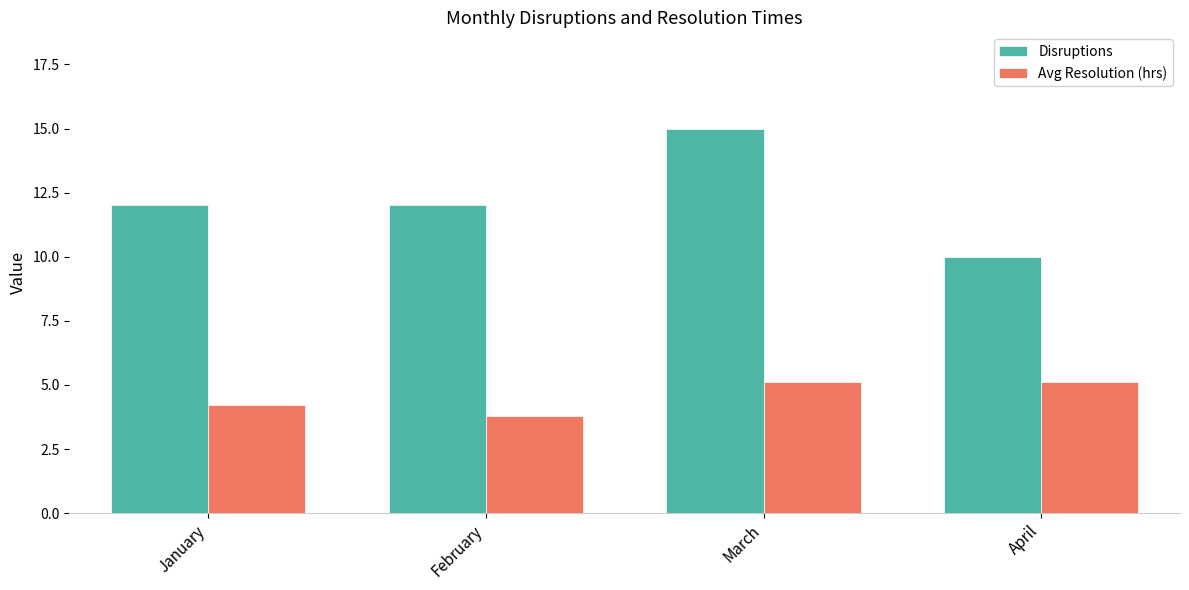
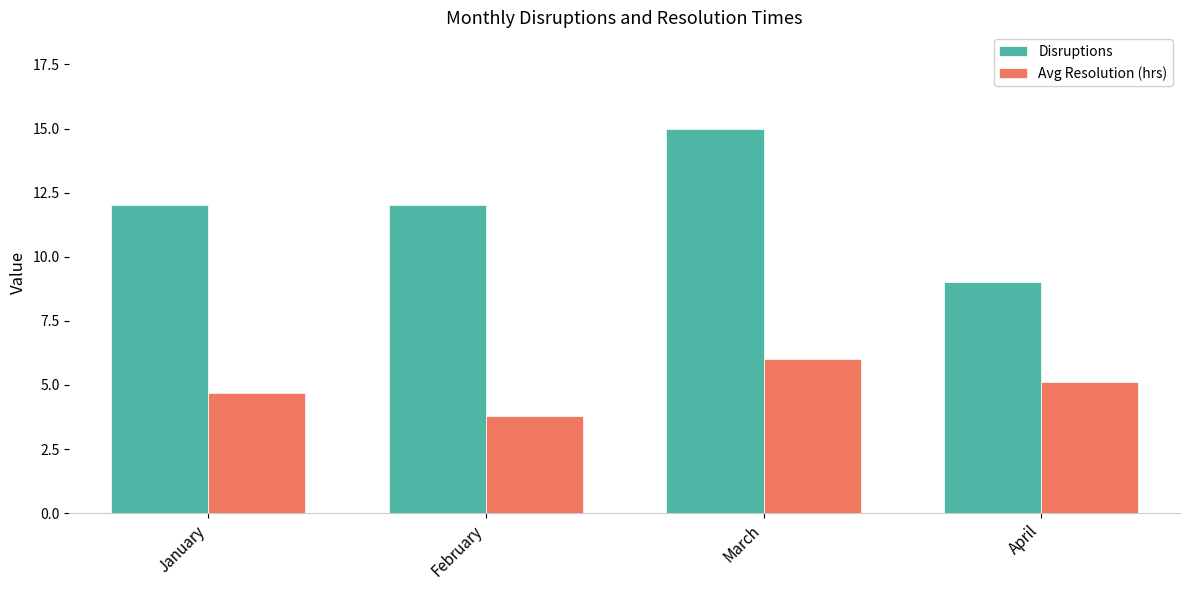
Avg Resolution (hrs), January: 4.2 -> 4.7
Avg Resolution (hrs), March: 5.1 -> 6.0
Disruptions, April: 10 -> 9
